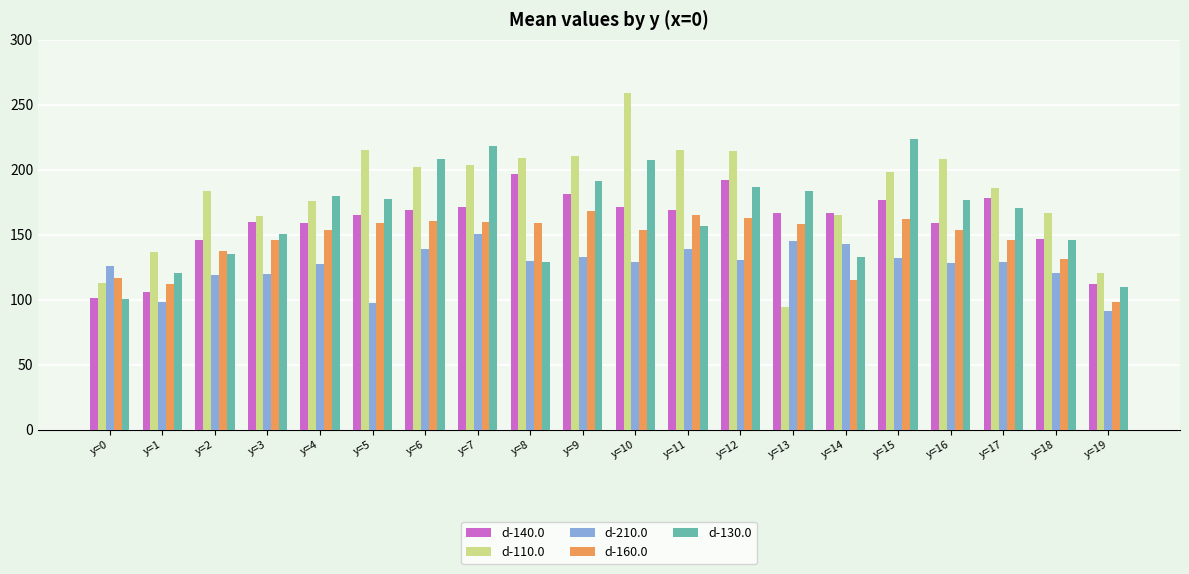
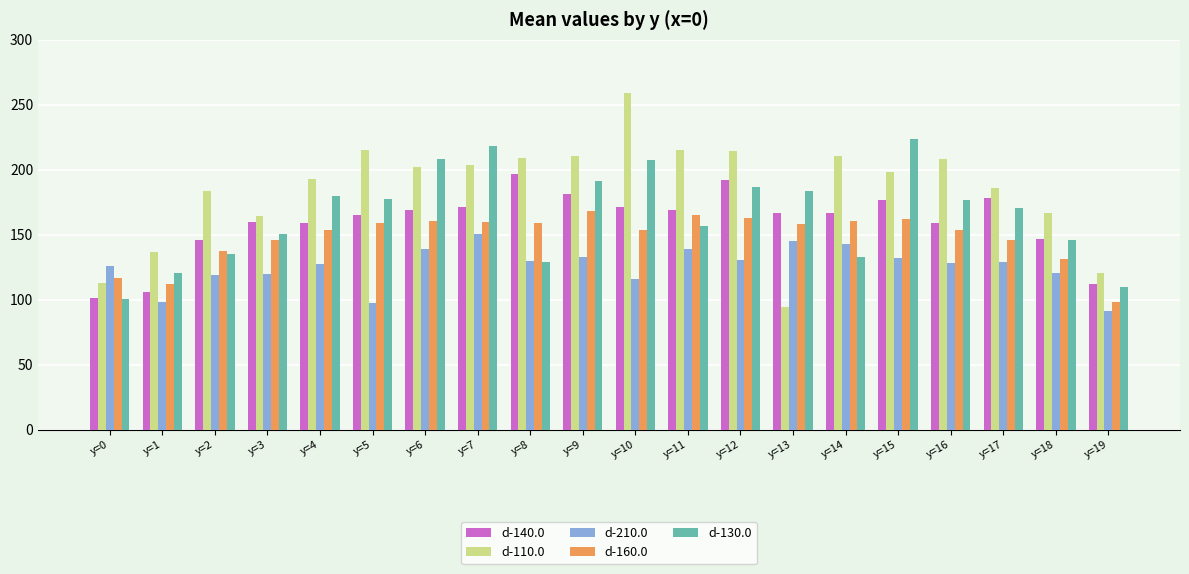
d-110.0, y=4: 176 -> 193
d-210.0, y=10: 129 -> 116
d-110.0, y=14: 165 -> 210
d-160.0, y=14: 115 -> 161
